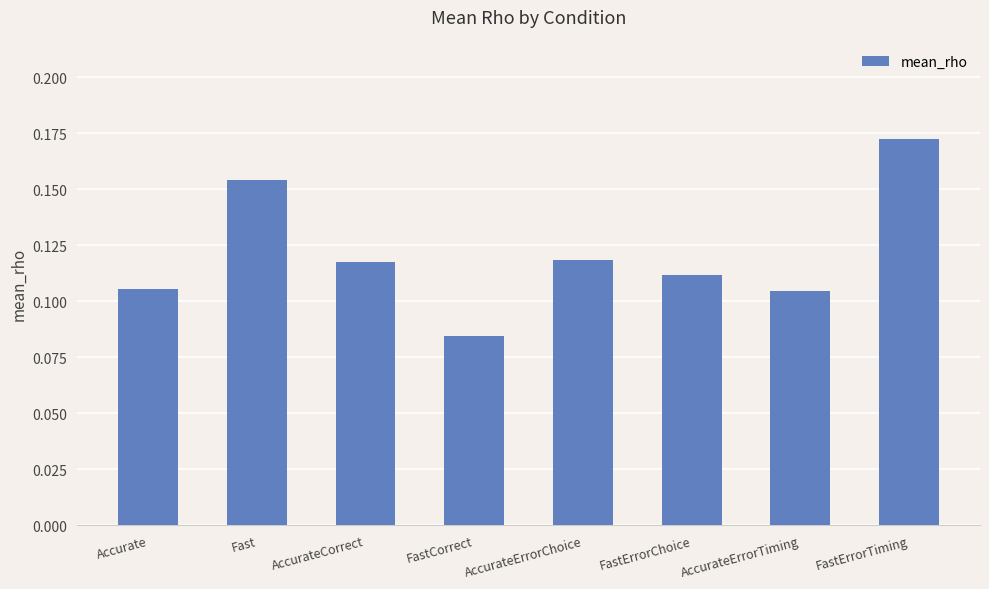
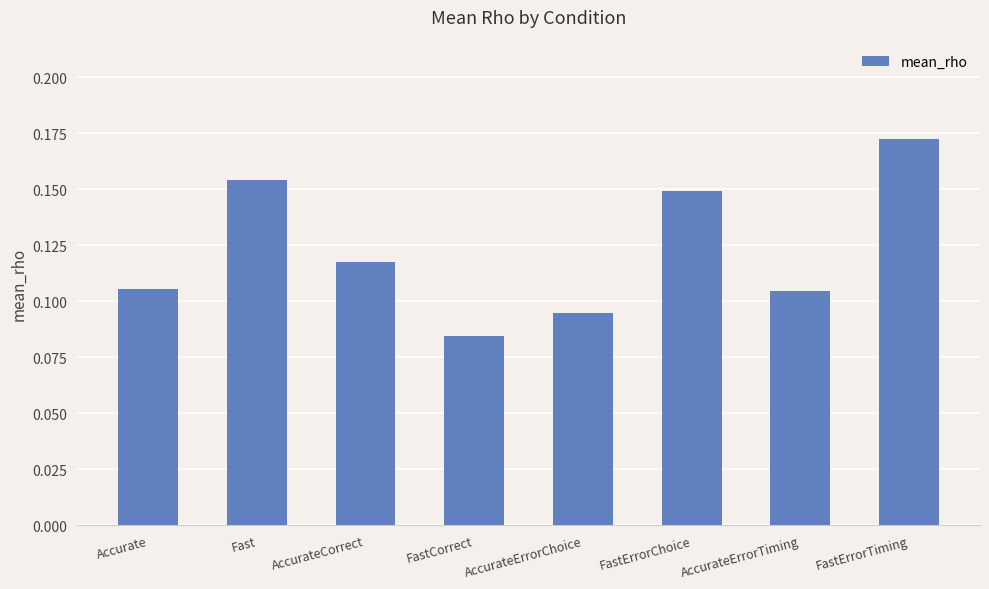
AccurateErrorChoice: 0.118 -> 0.095
FastErrorChoice: 0.112 -> 0.149
